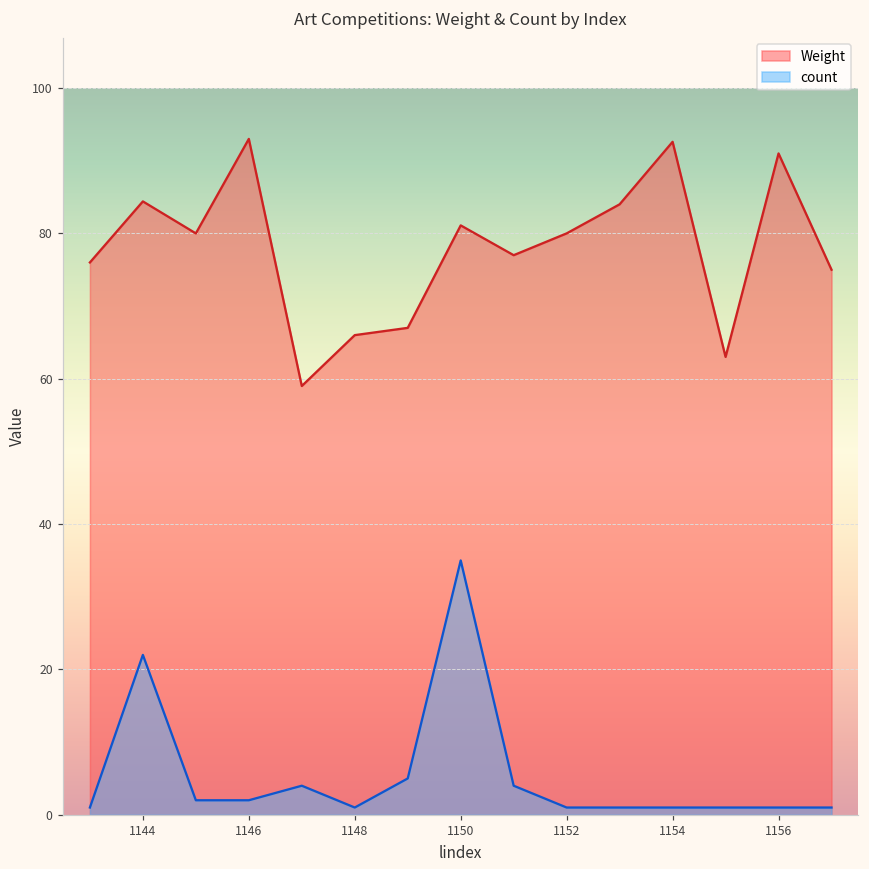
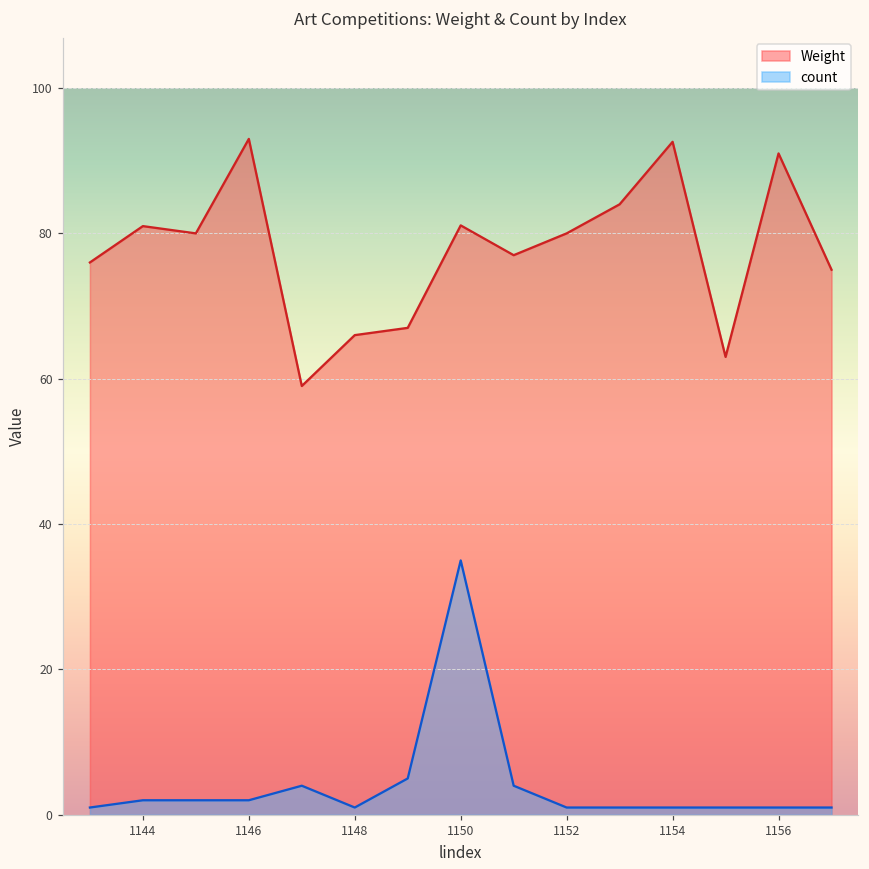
Weight, 1144: 84 -> 81
count, 1144: 22 -> 2
